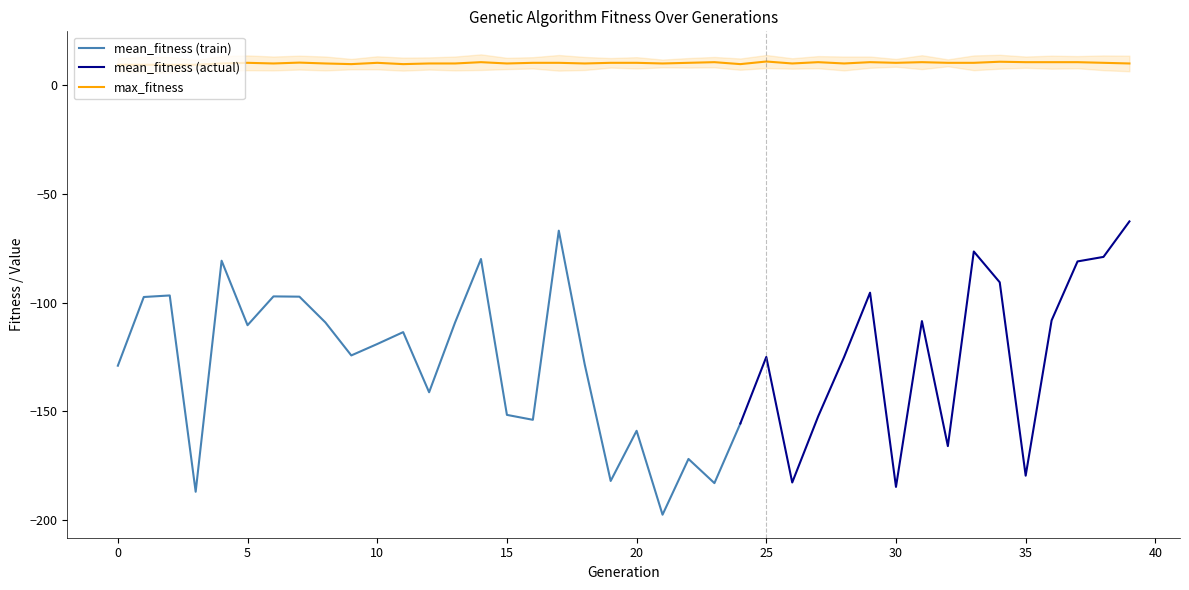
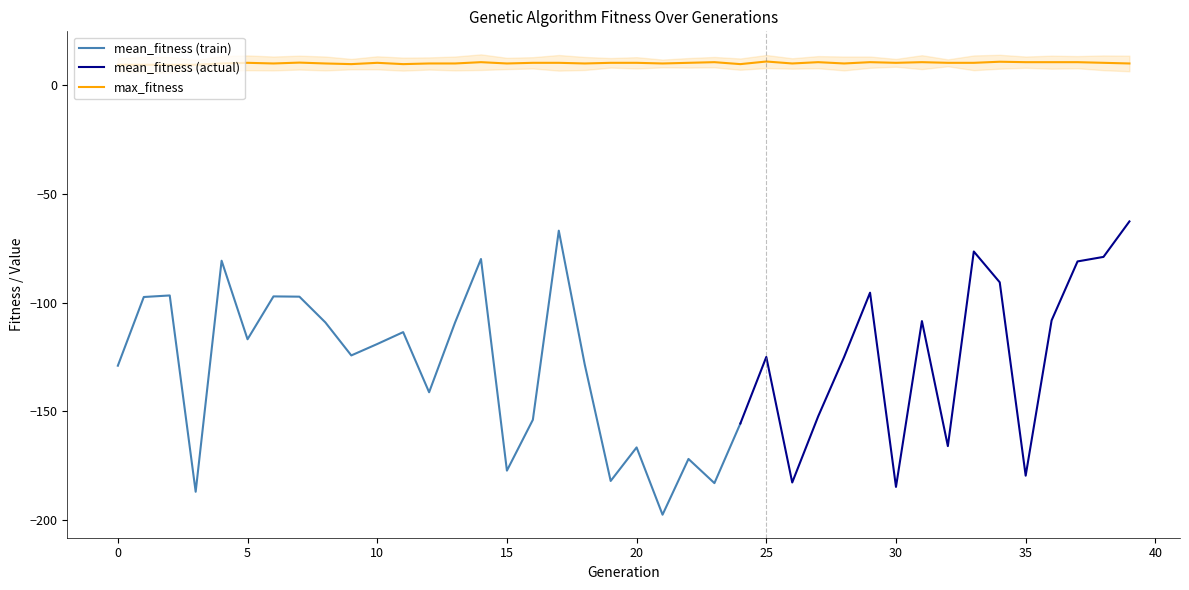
mean_fitness (train), 5: -110 -> -117
mean_fitness (train), 15: -152 -> -177
mean_fitness (train), 20: -159 -> -167
